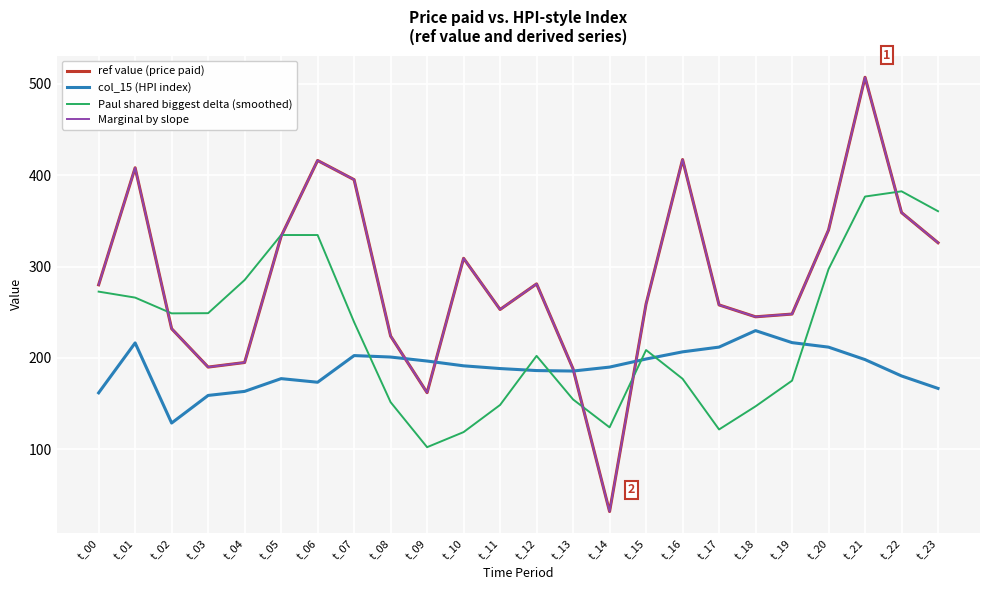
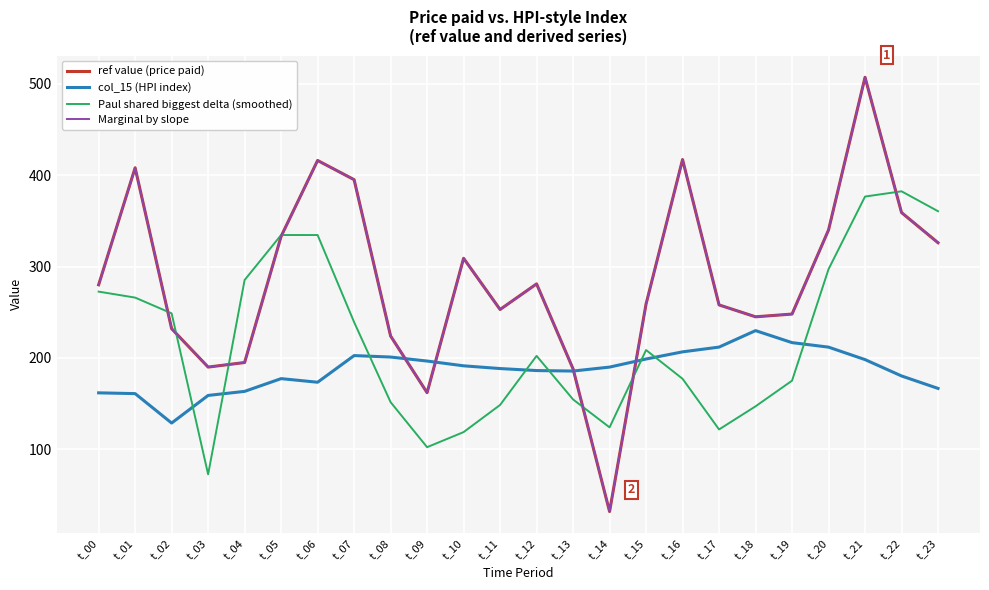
col_15 (HPI index), t_01: 220 -> 160
Paul shared biggest delta (smoothed), t_03: 250 -> 70
